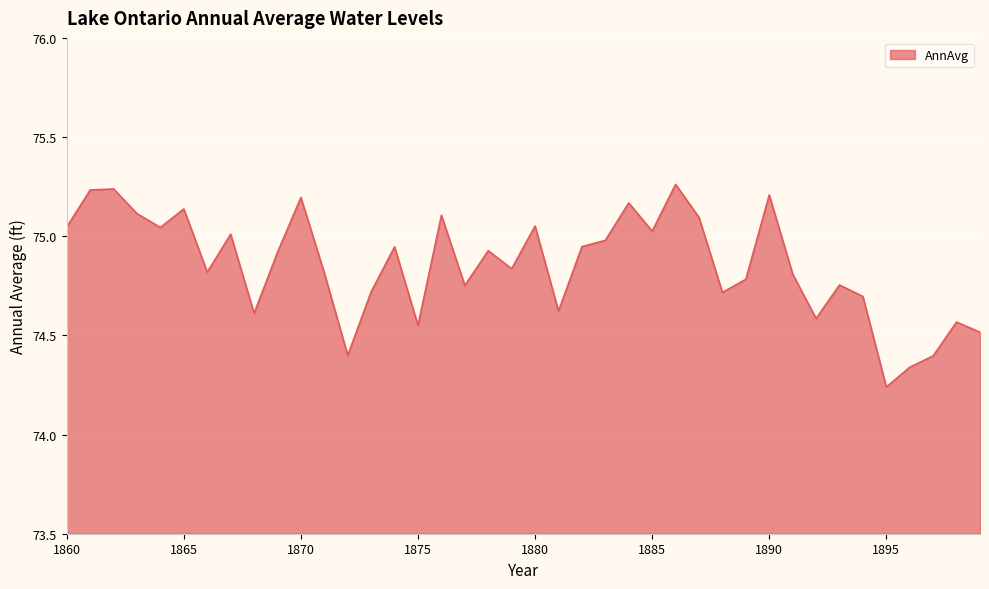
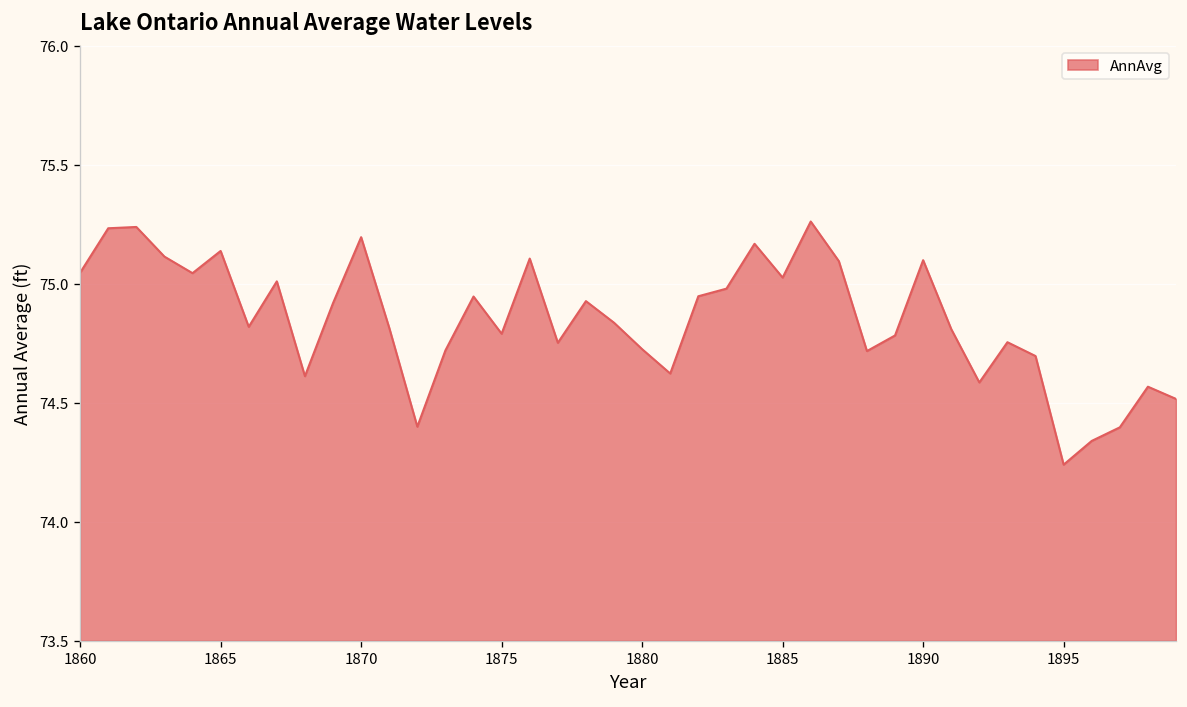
1875: 74.55 -> 74.79
1880: 75.05 -> 74.72
1890: 75.21 -> 75.10
